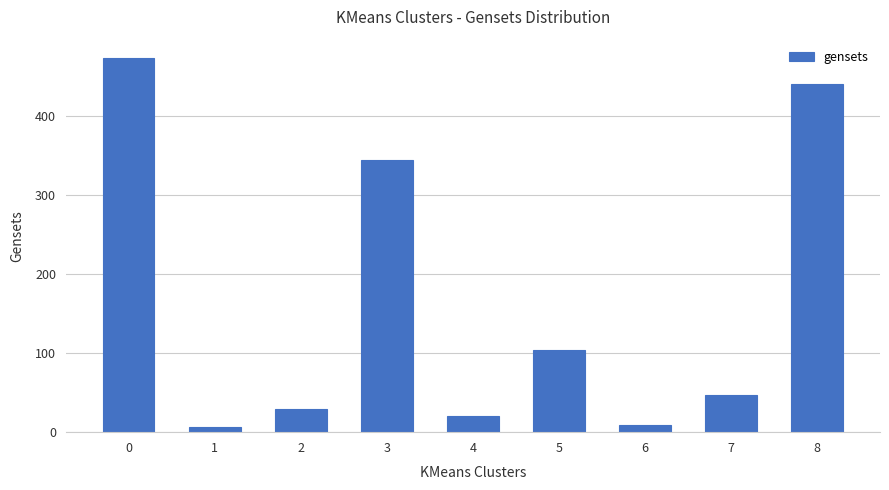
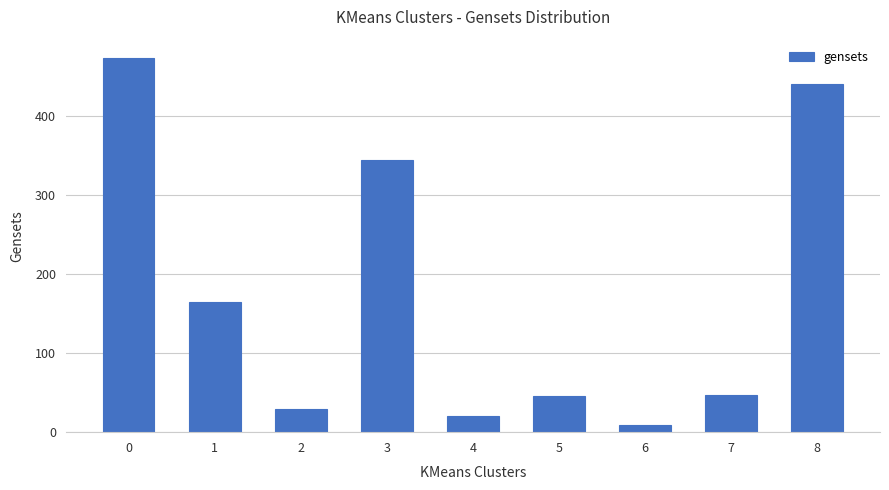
1: 10 -> 170
5: 100 -> 50
